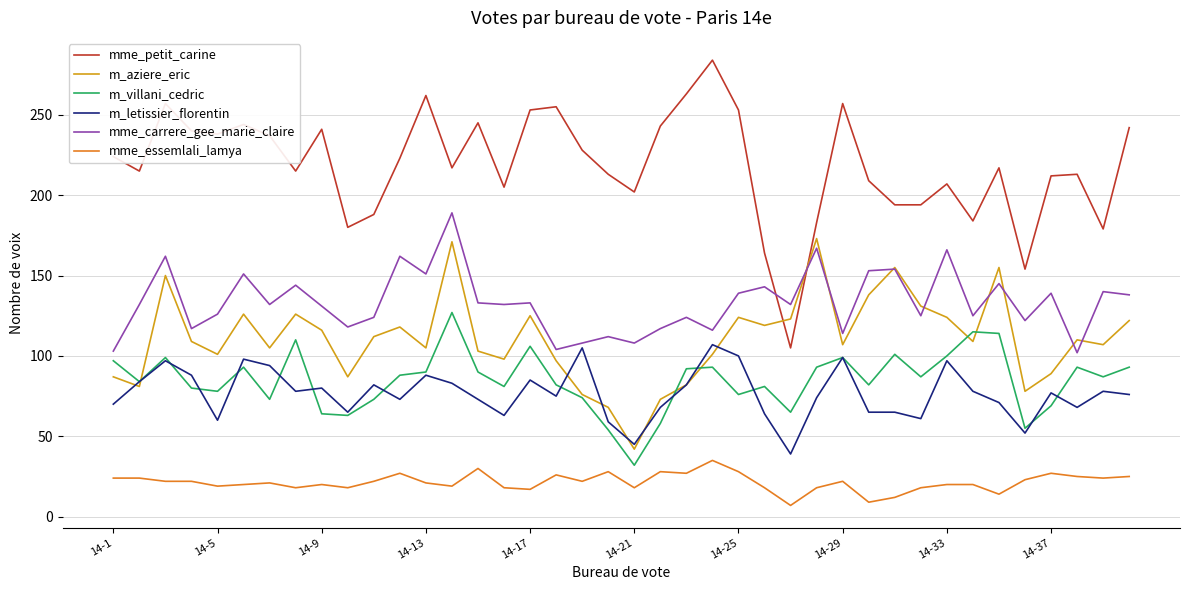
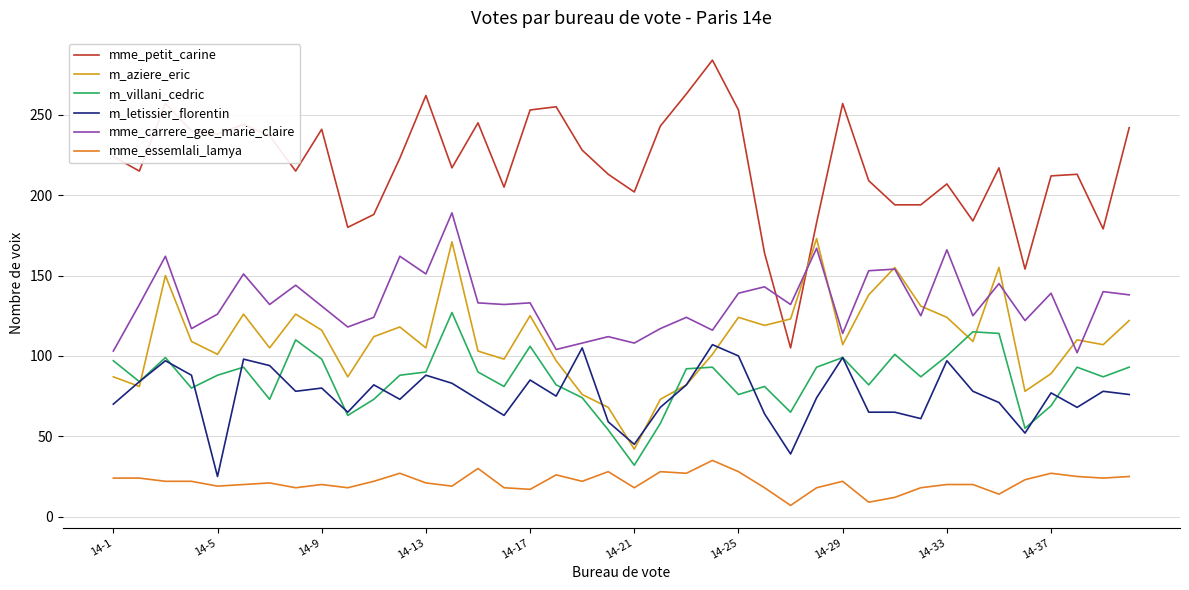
m_villani_cedric, 14-5: 78 -> 88
m_letissier_florentin, 14-5: 60 -> 25
m_villani_cedric, 14-9: 64 -> 98
